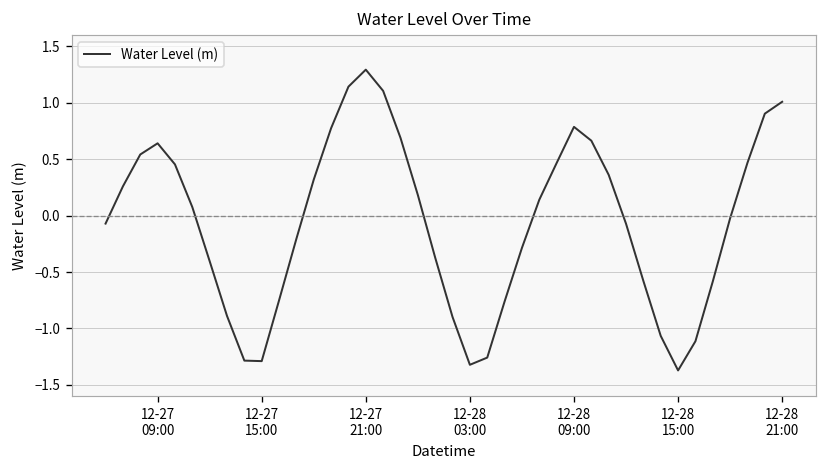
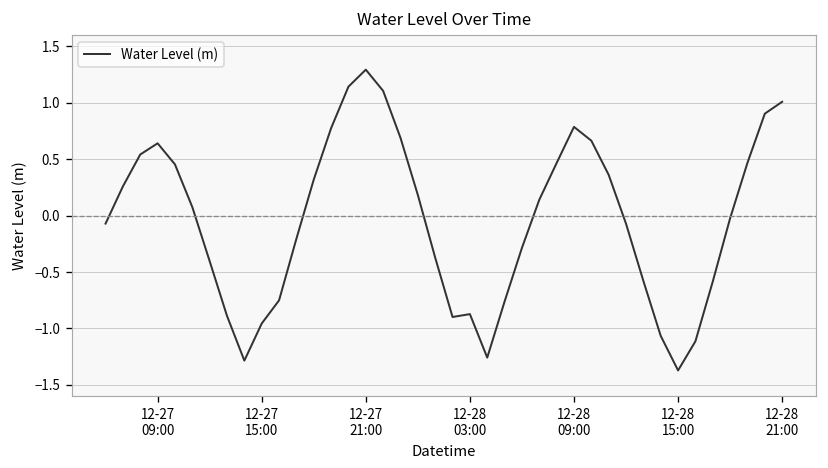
12-27 15:00: -1.3 -> -1.0
12-28 03:00: -1.3 -> -0.9
